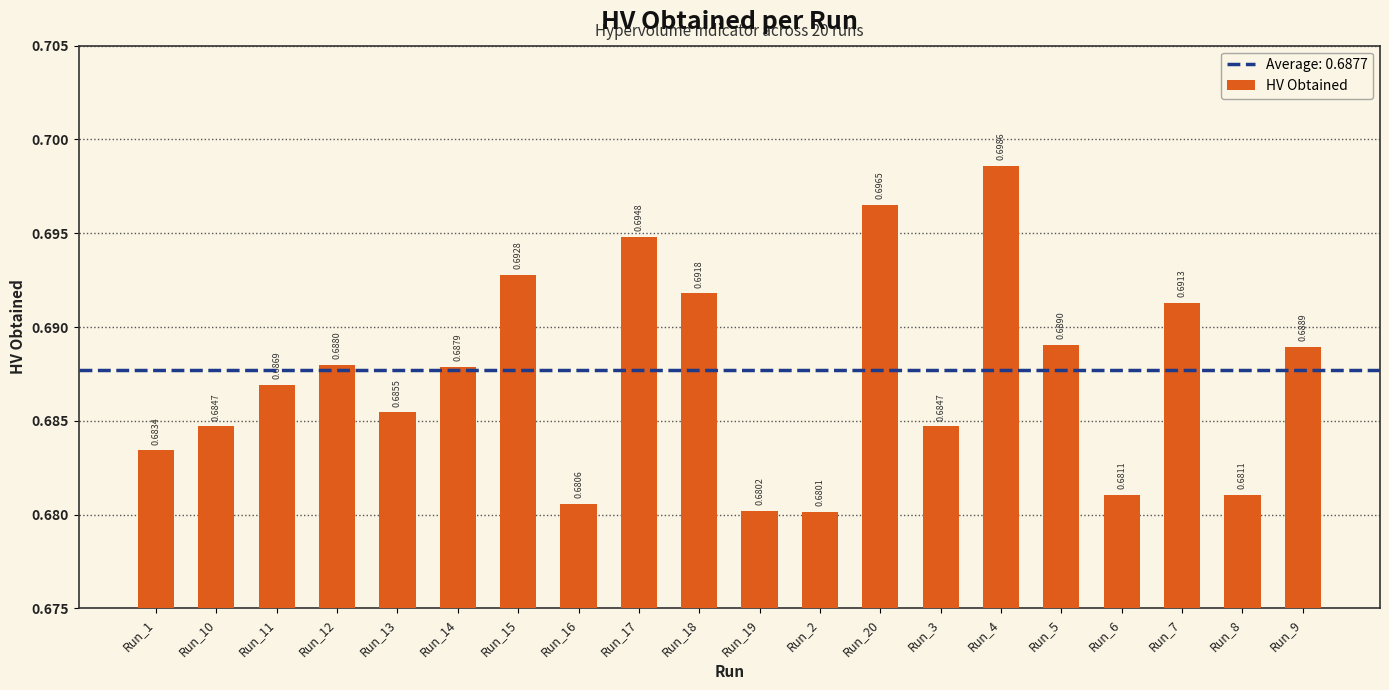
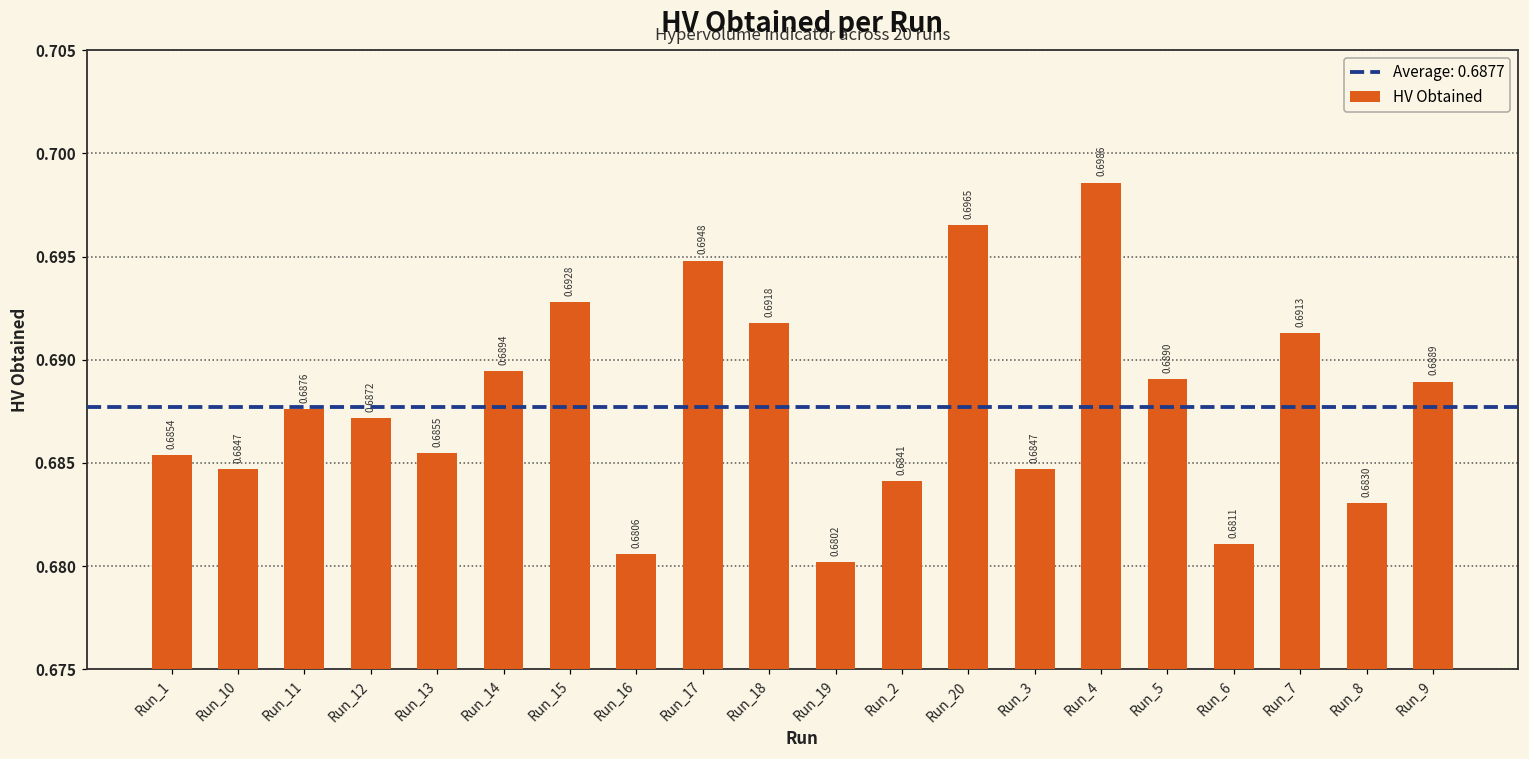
Run_1: 0.6834 -> 0.6854
Run_11: 0.6869 -> 0.6876
Run_12: 0.6880 -> 0.6872
Run_14: 0.6879 -> 0.6894
Run_2: 0.6801 -> 0.6841
Run_8: 0.6811 -> 0.6830
